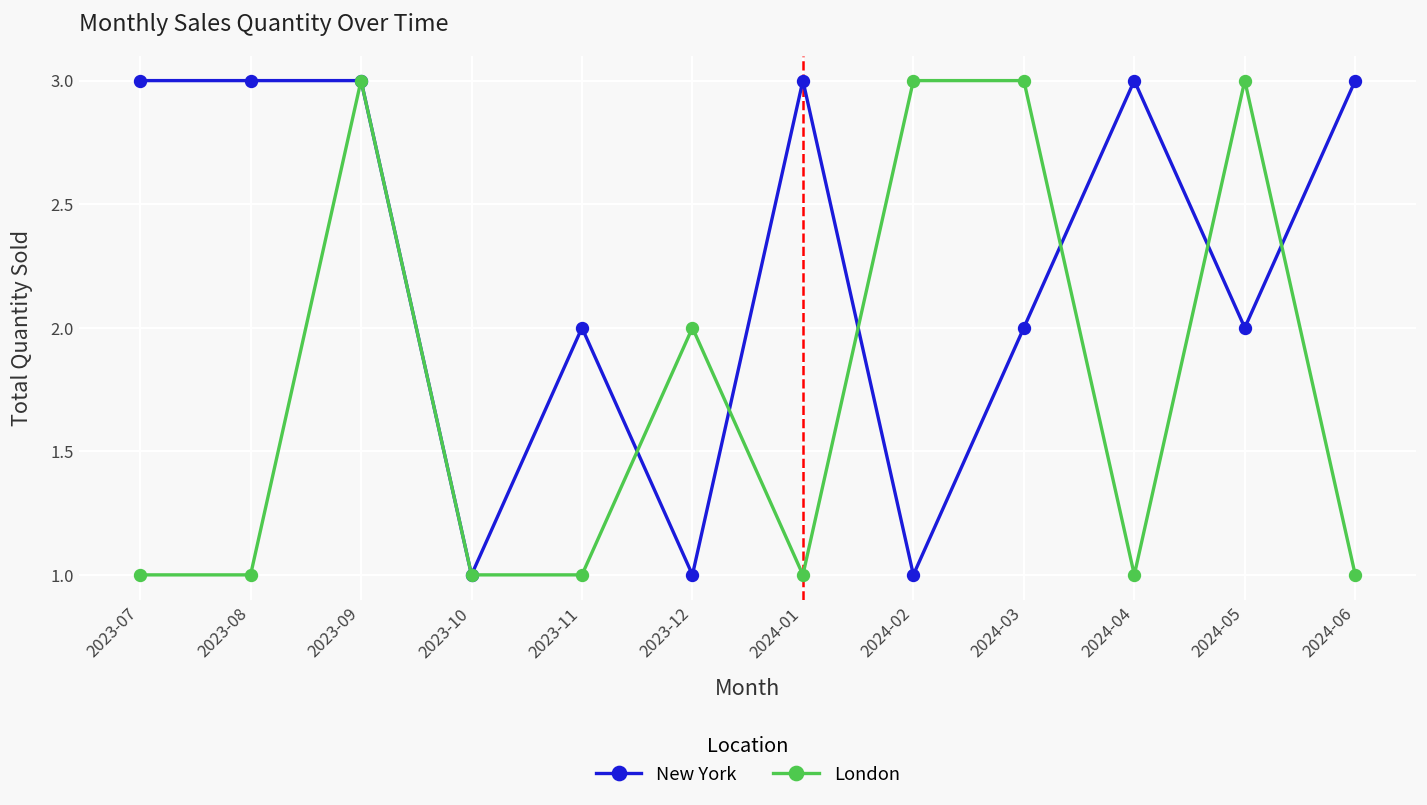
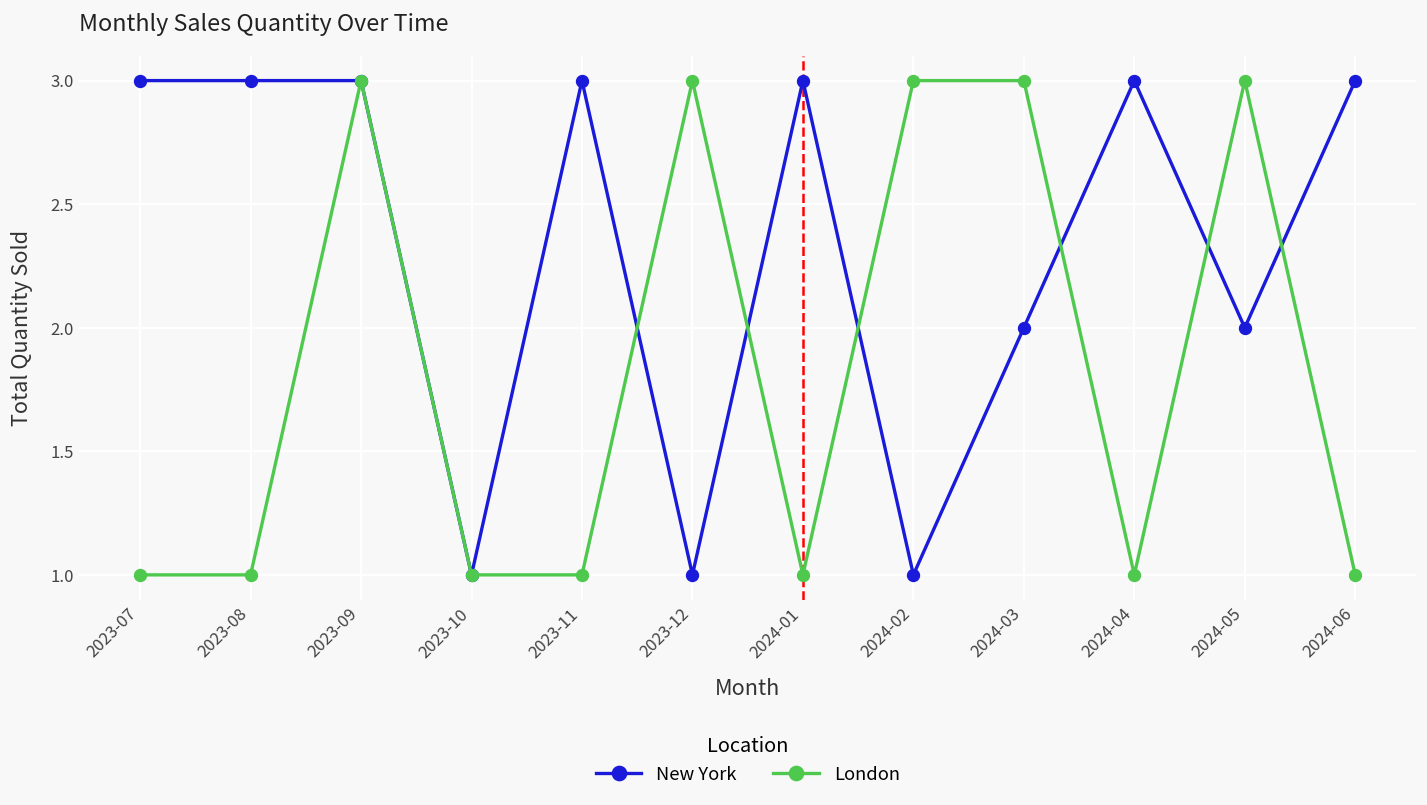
New York, 2023-11: 2 -> 3
London, 2023-12: 2 -> 3
